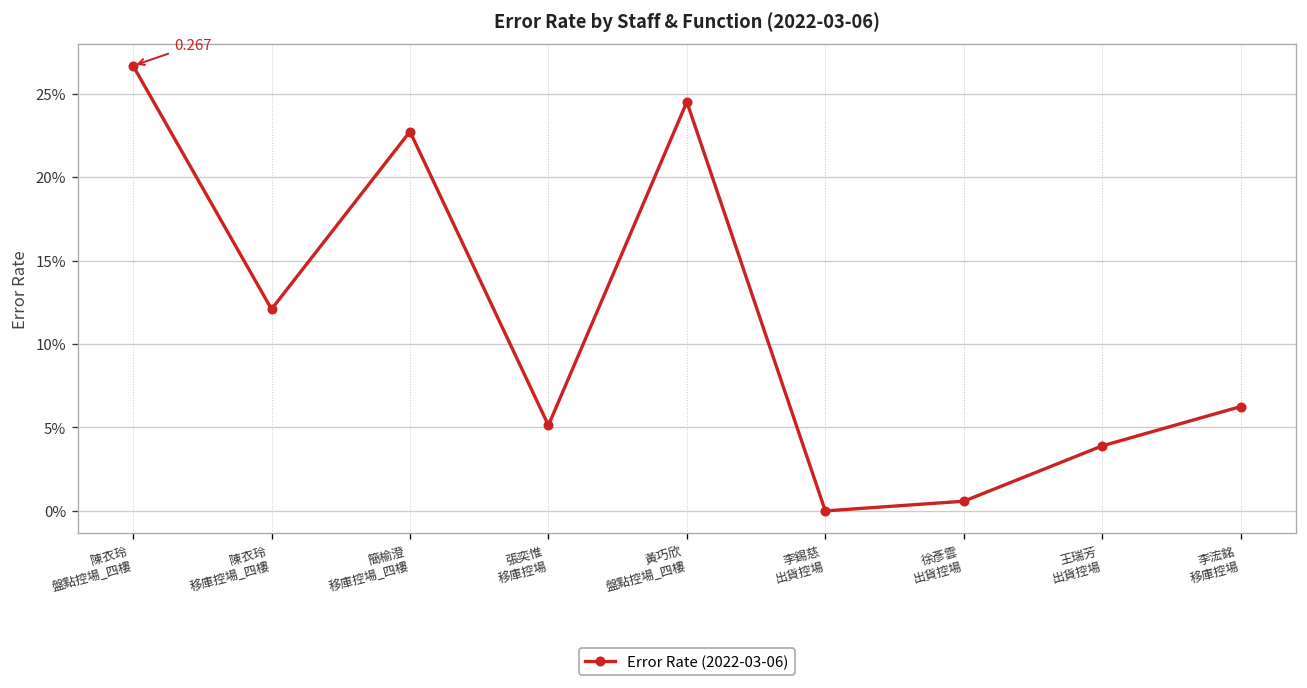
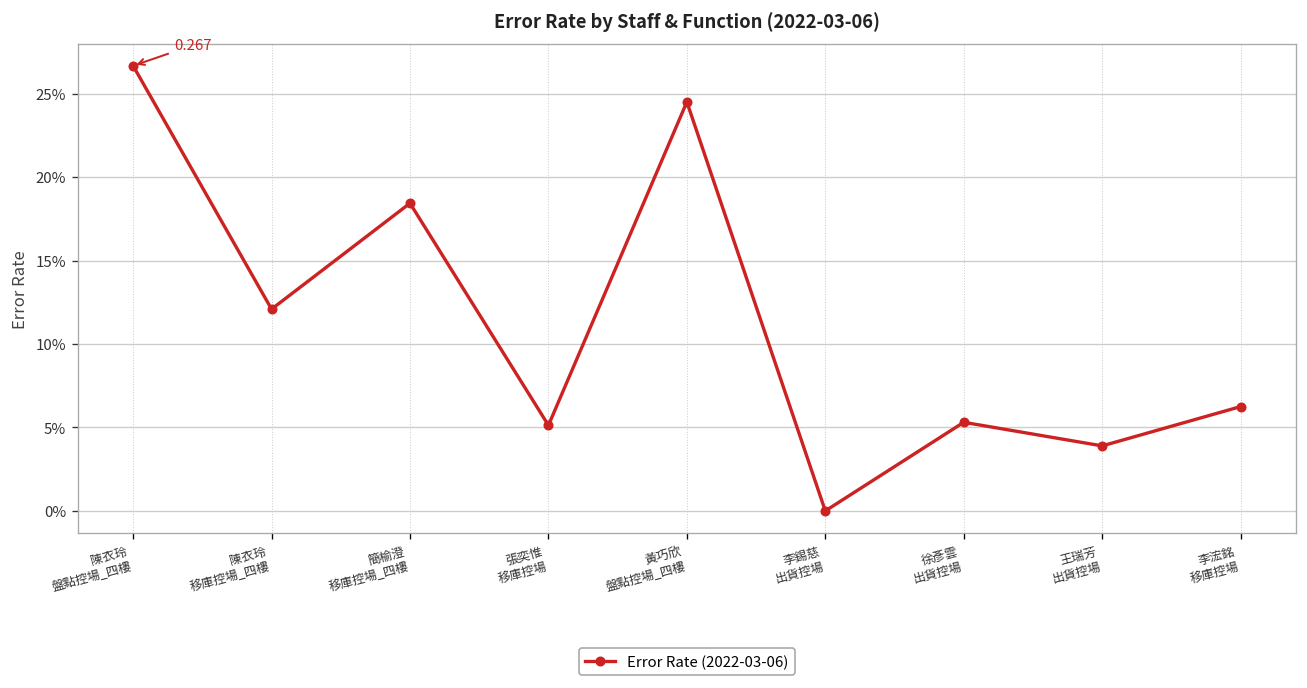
簡榆澄 移庫控場_四樓: 22.7% -> 18.4%
徐彥雲 出貨控場: 0.6% -> 5.3%
